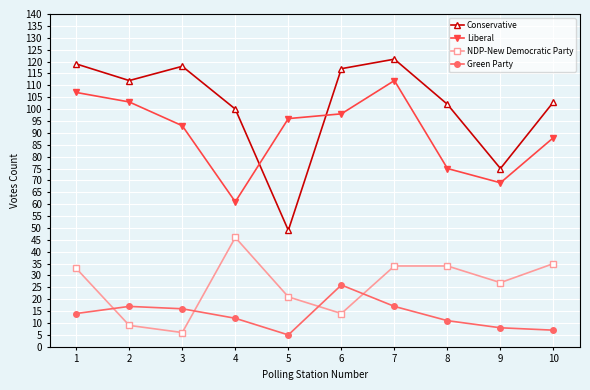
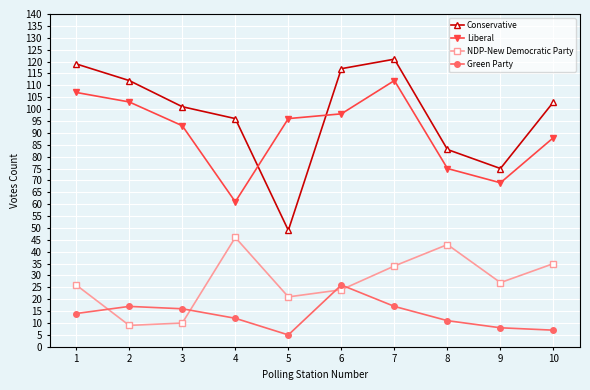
NDP-New Democratic Party, 1: 33 -> 26
Conservative, 3: 118 -> 101
NDP-New Democratic Party, 3: 6 -> 10
Conservative, 4: 100 -> 96
NDP-New Democratic Party, 6: 14 -> 24
Conservative, 8: 102 -> 83
NDP-New Democratic Party, 8: 34 -> 43
